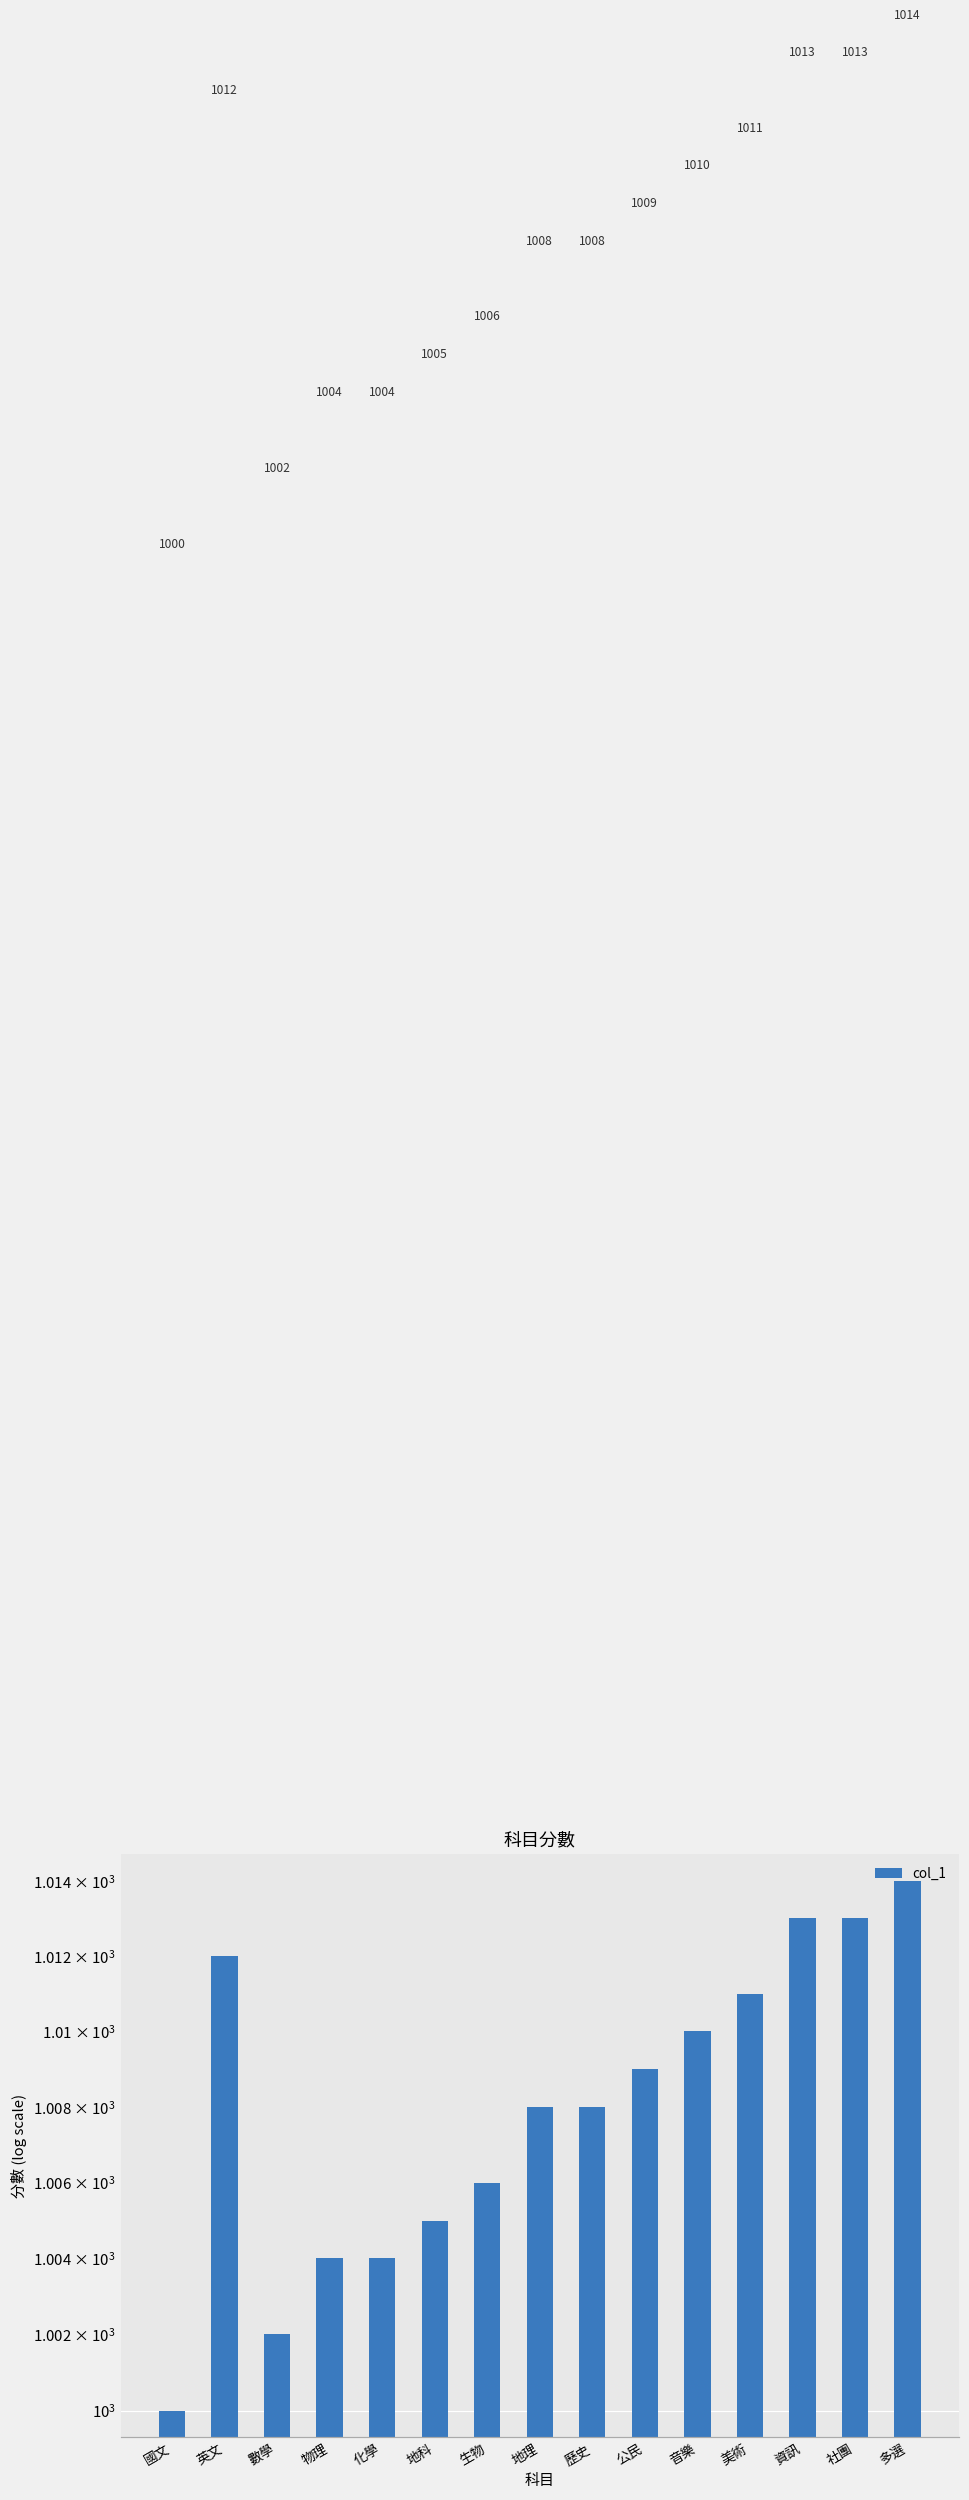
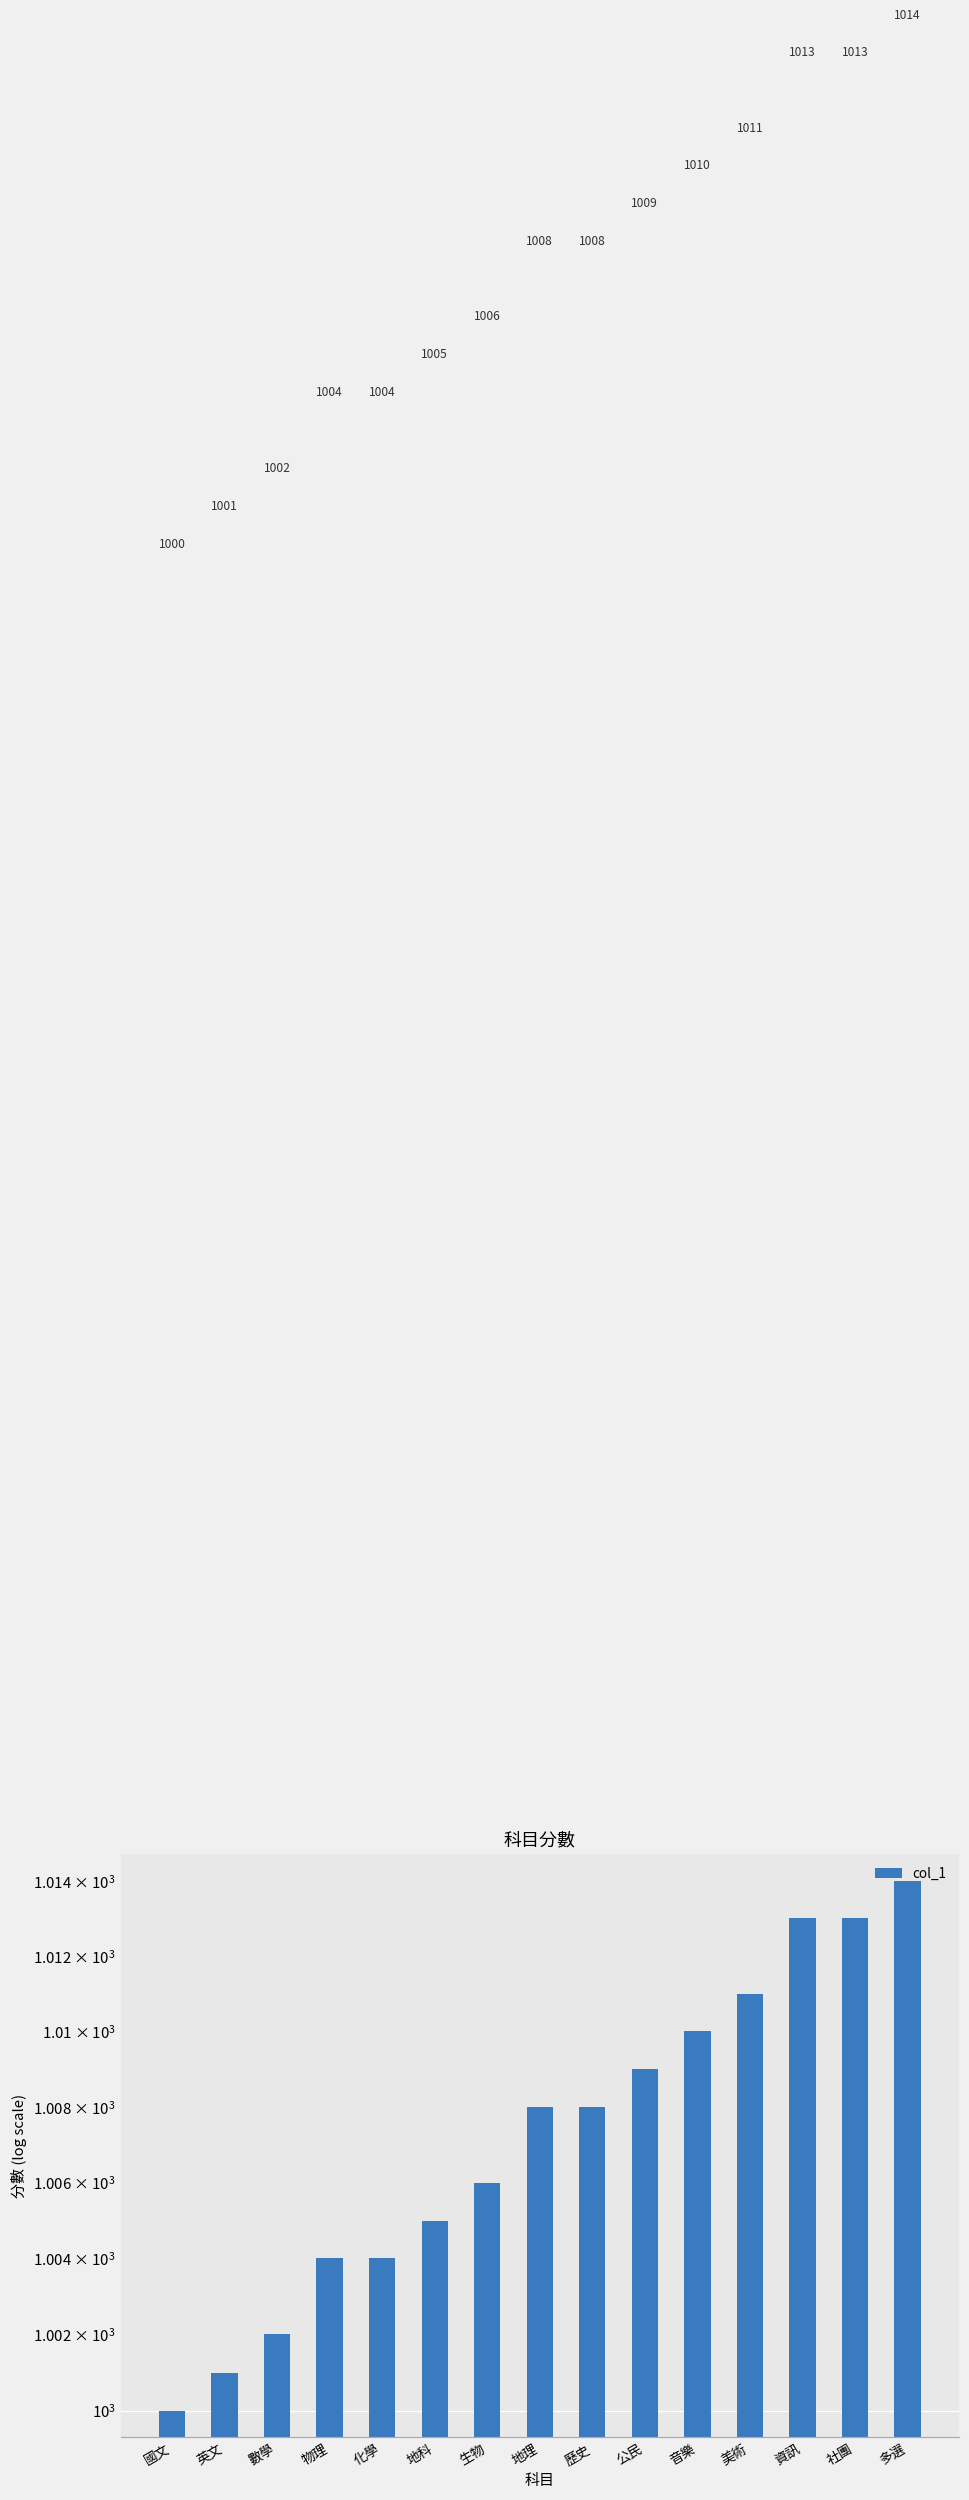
英文: 1012 -> 1001
